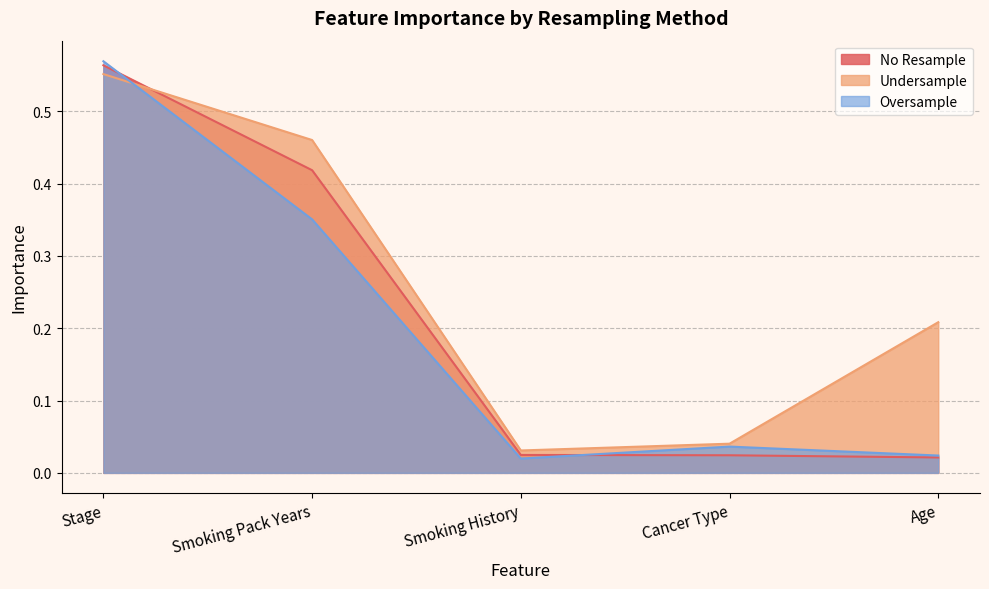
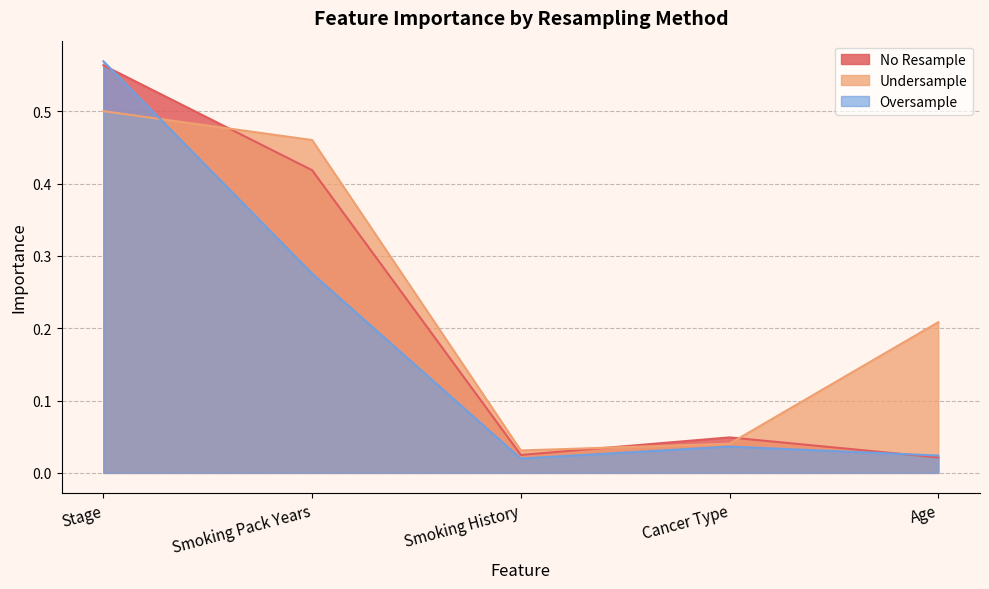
Undersample, Stage: 0.55 -> 0.50
Oversample, Smoking Pack Years: 0.35 -> 0.28
No Resample, Cancer Type: 0.02 -> 0.05
